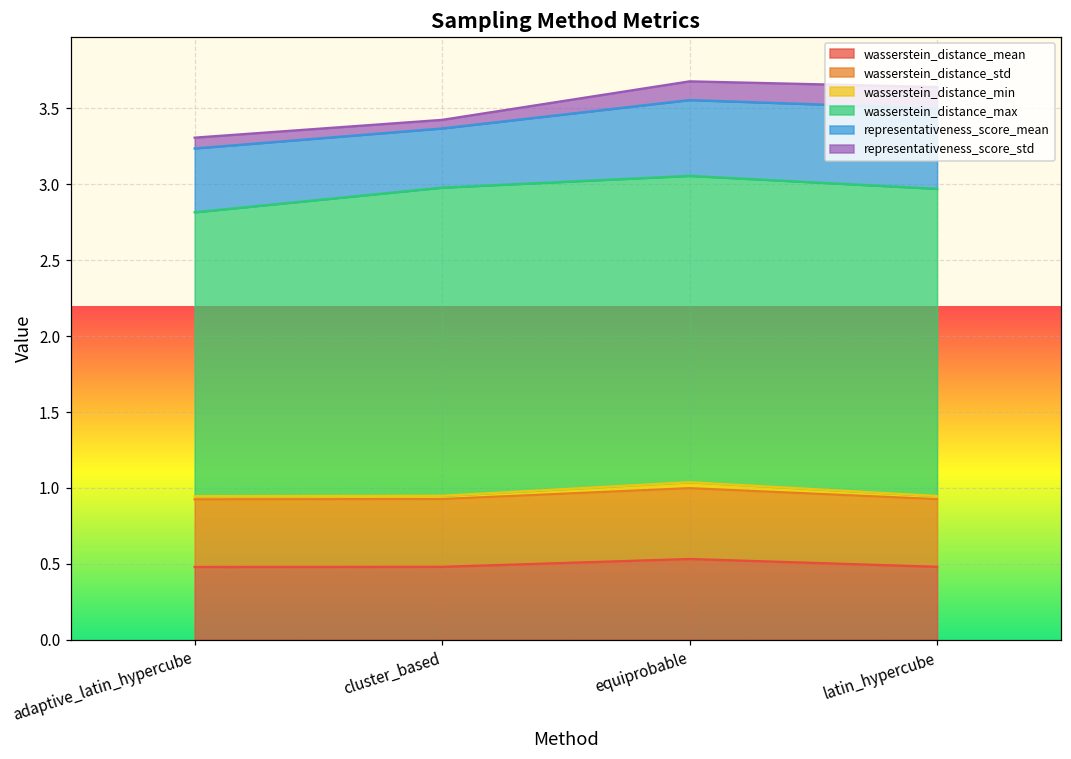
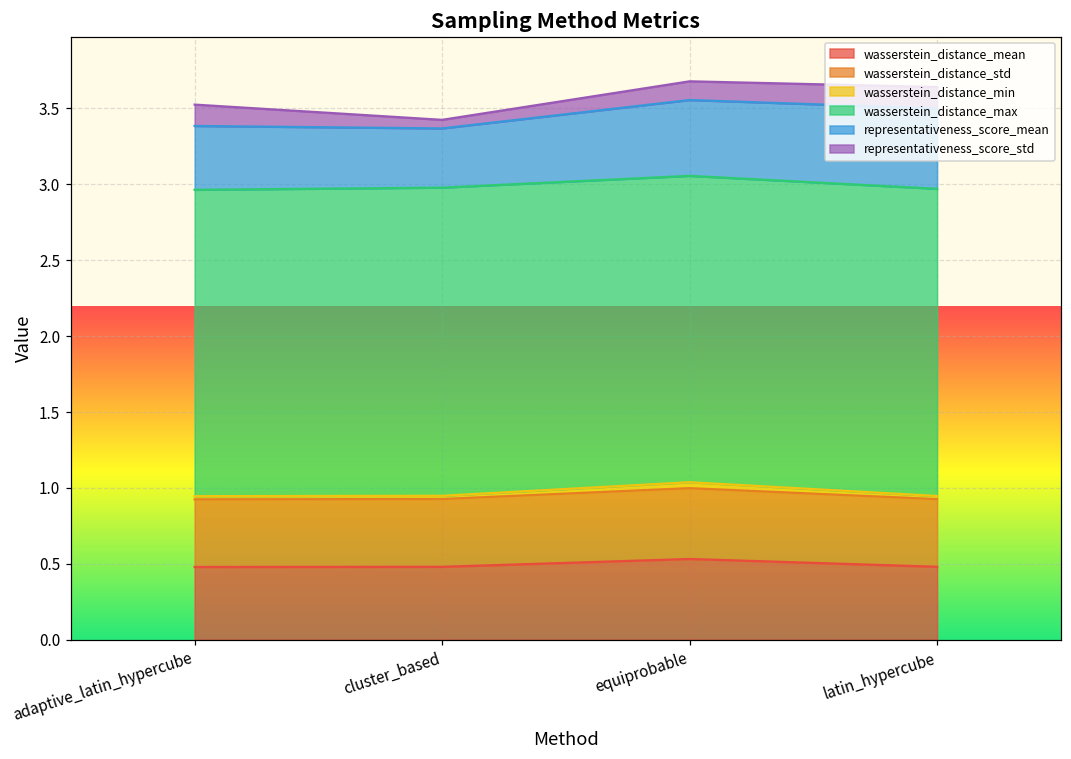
wasserstein_distance_max, adaptive_latin_hypercube: 1.87 -> 2.02
representativeness_score_std, adaptive_latin_hypercube: 0.07 -> 0.14
